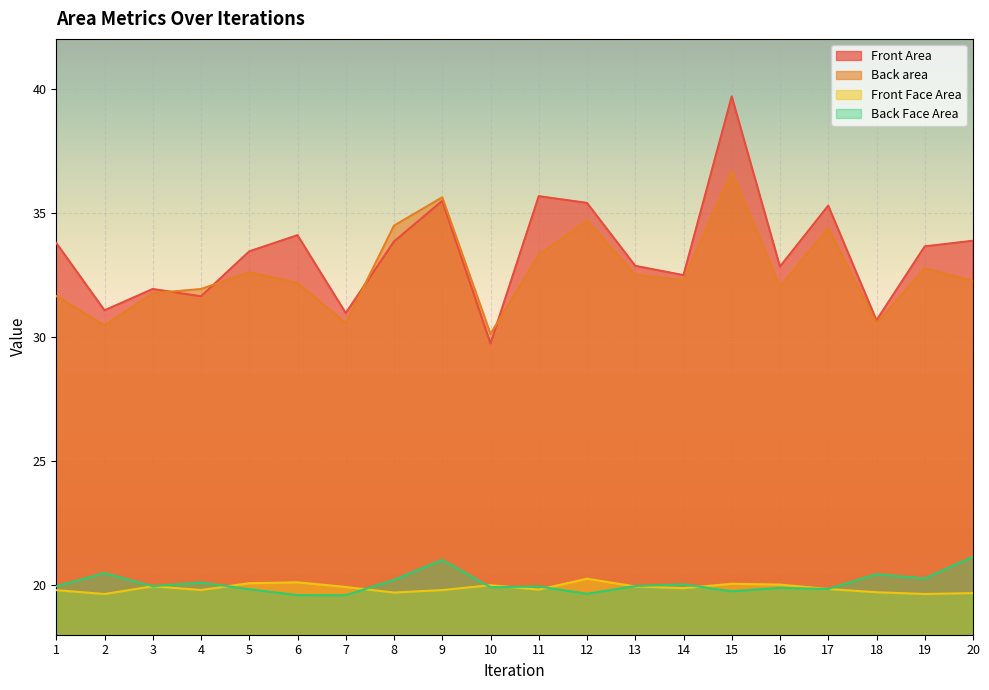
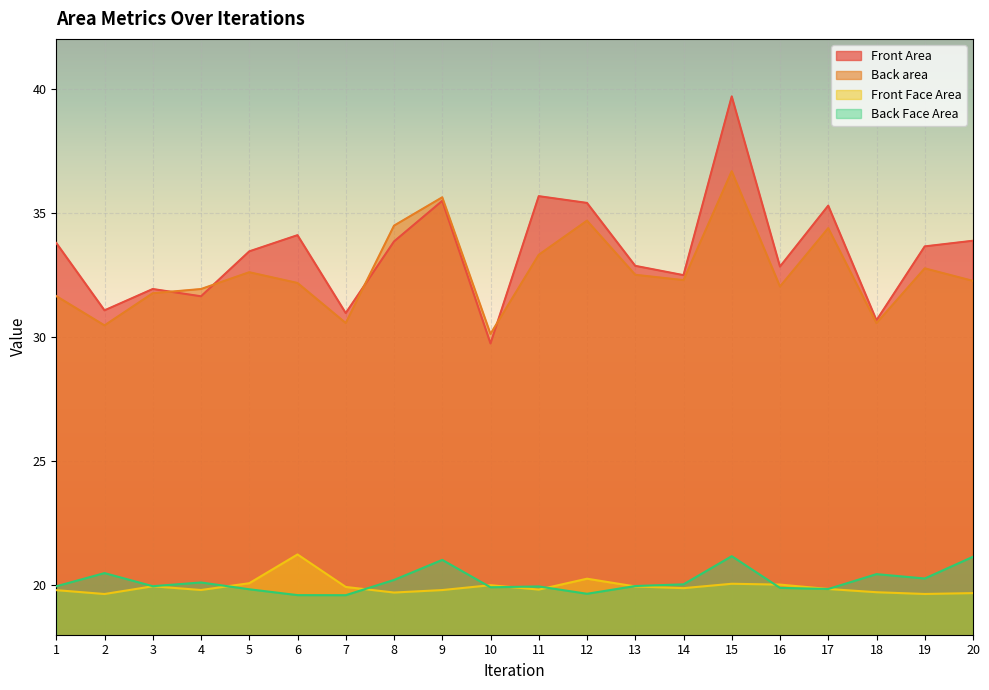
Front Face Area, 6: 20.1 -> 21.2
Back Face Area, 15: 19.8 -> 21.2
